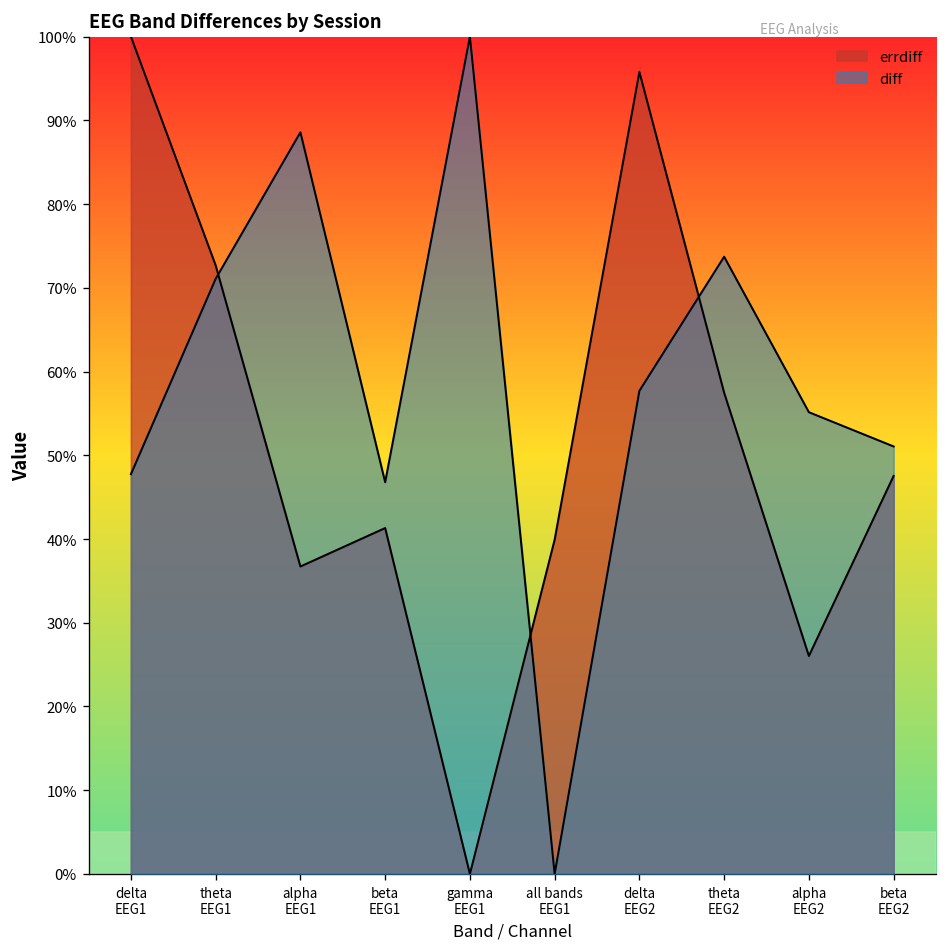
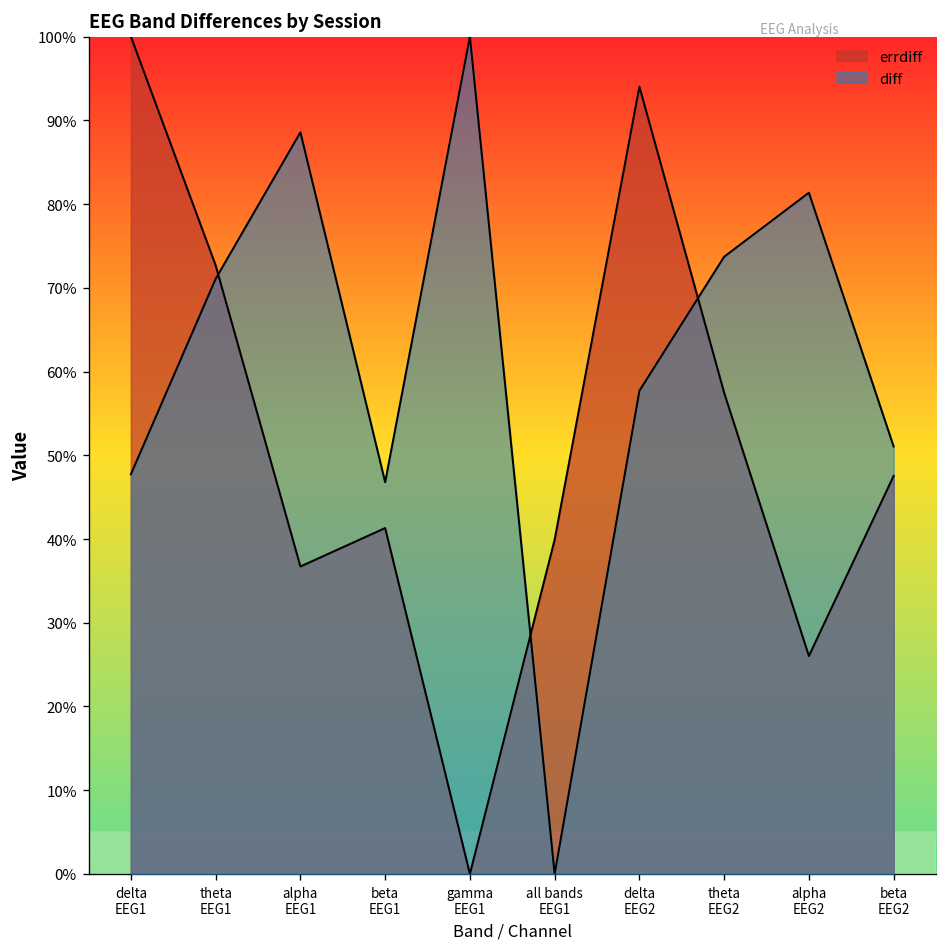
errdiff, delta EEG2: 96% -> 94%
diff, alpha EEG2: 55% -> 81%
